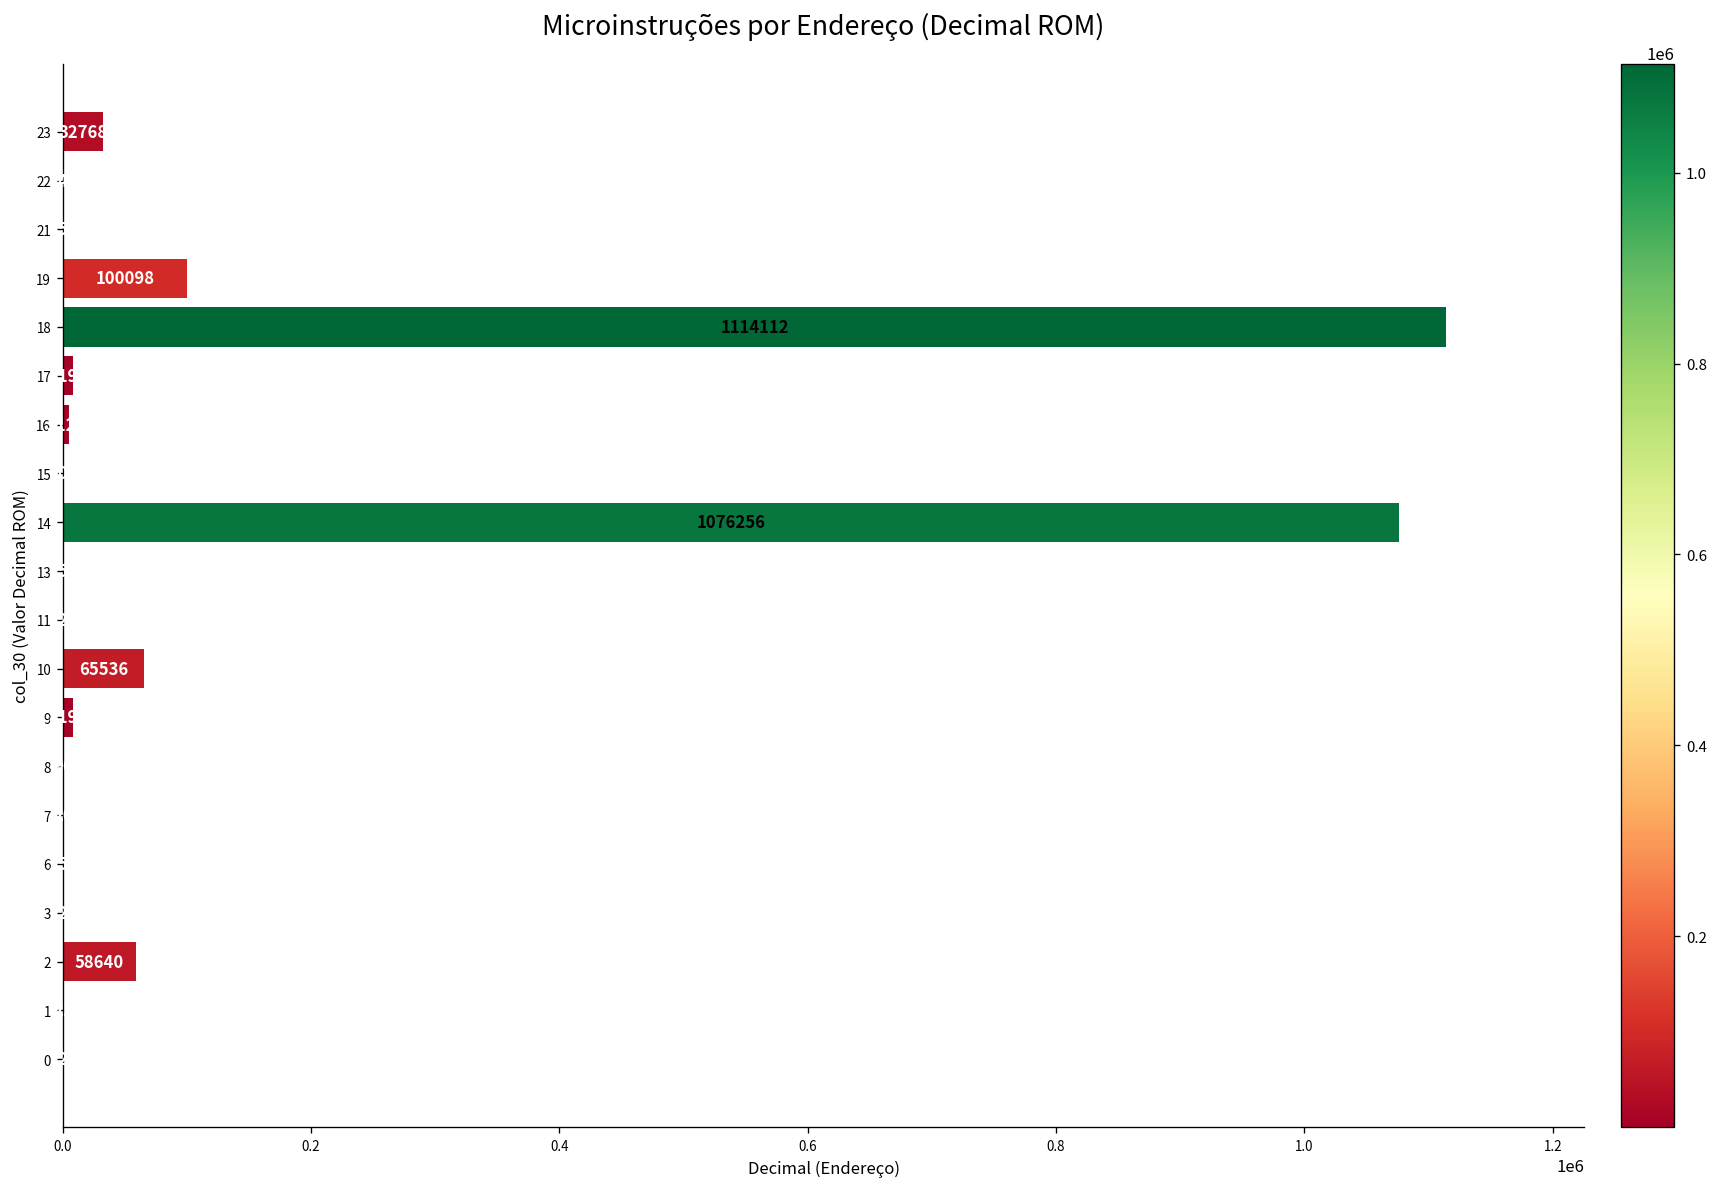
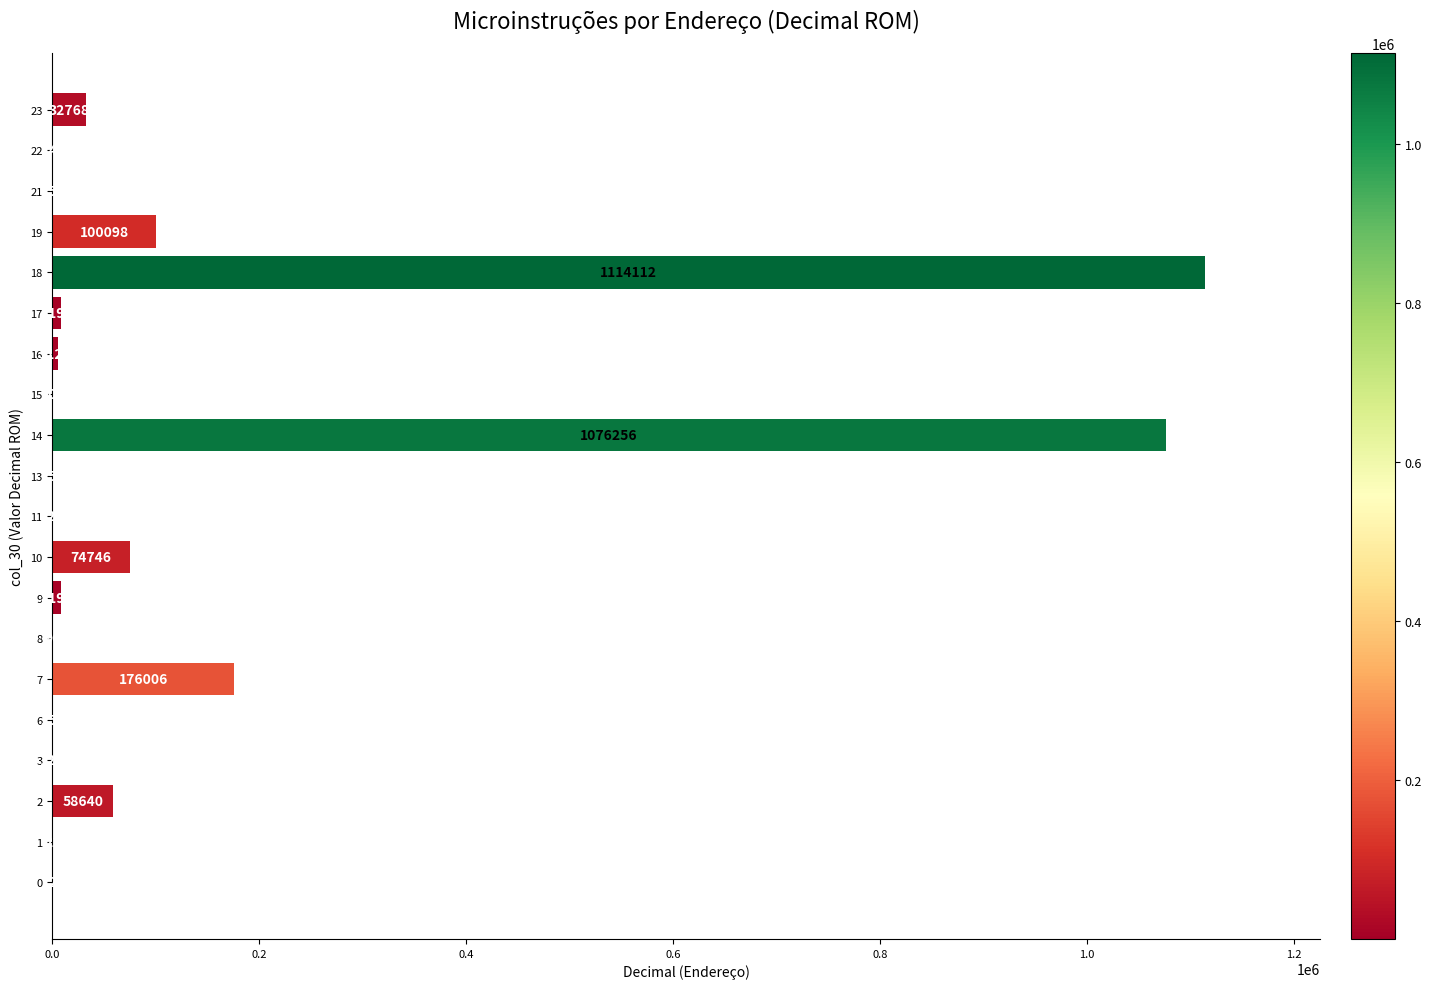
10: 65536 -> 74746
7: 0 -> 176000
